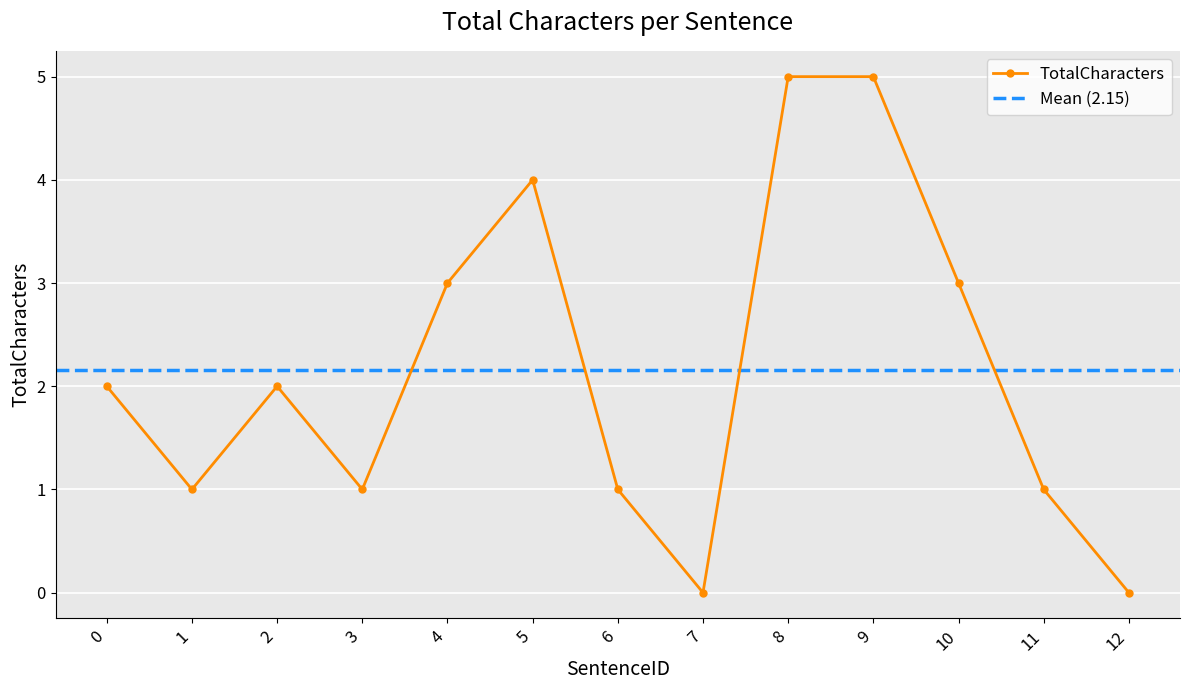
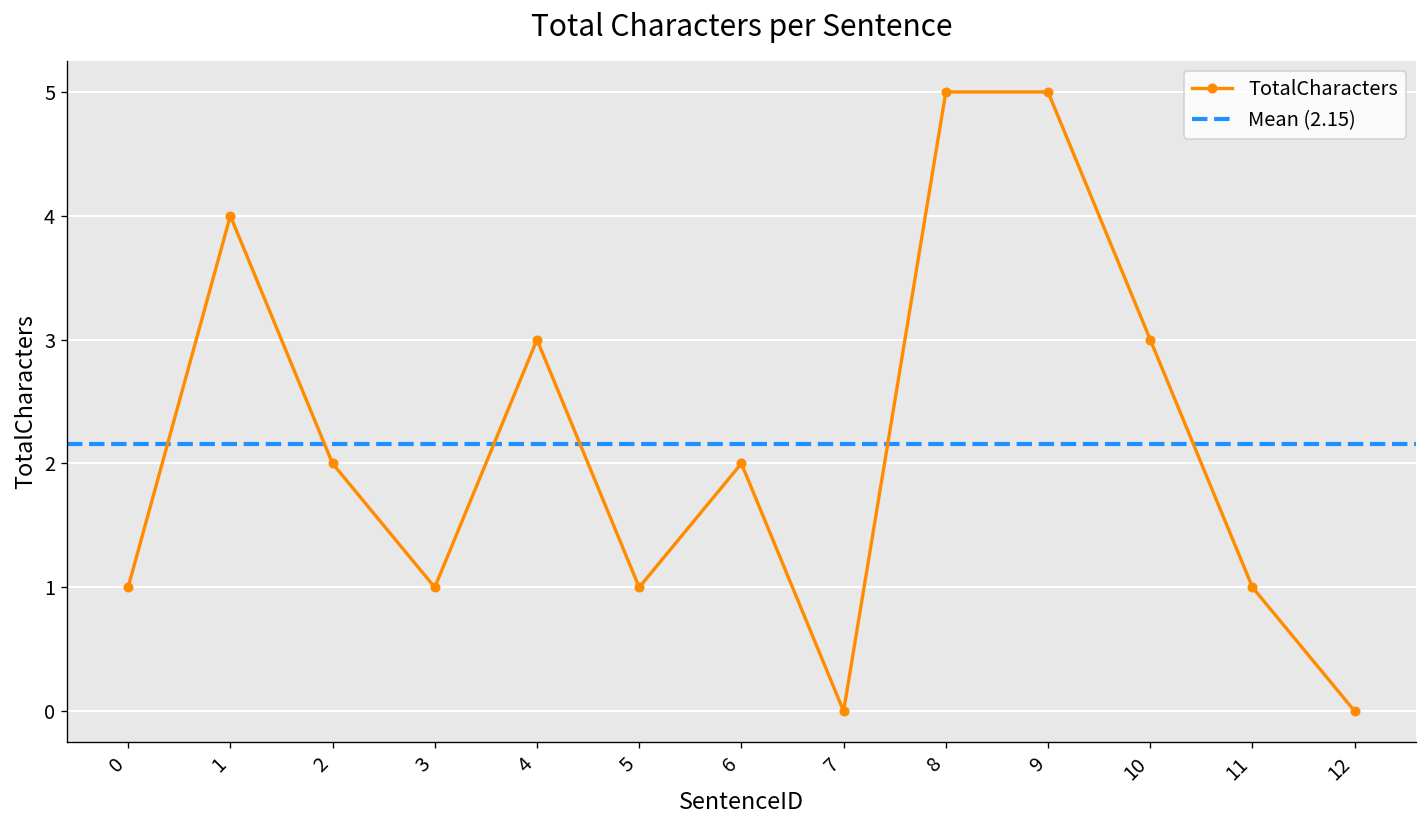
0: 2 -> 1
1: 1 -> 4
5: 4 -> 1
6: 1 -> 2
